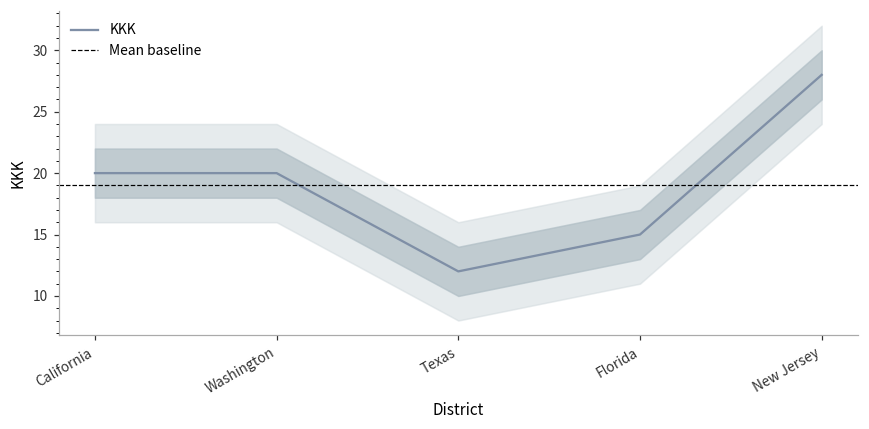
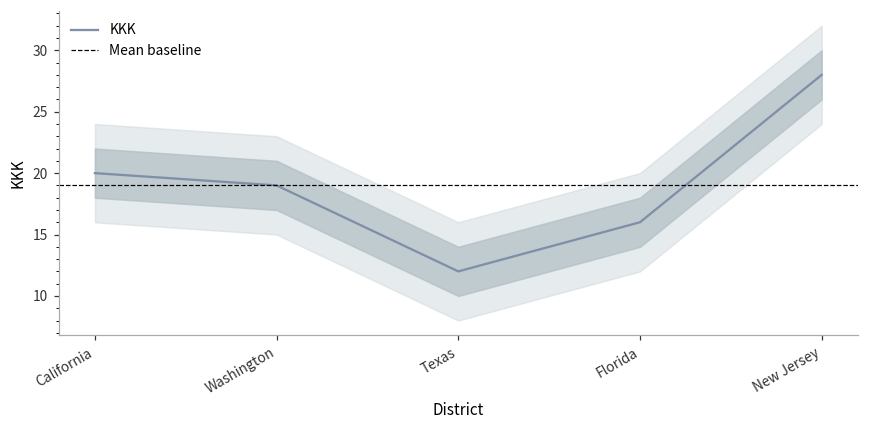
KKK, Washington: 20 -> 19
KKK, Florida: 15 -> 16
